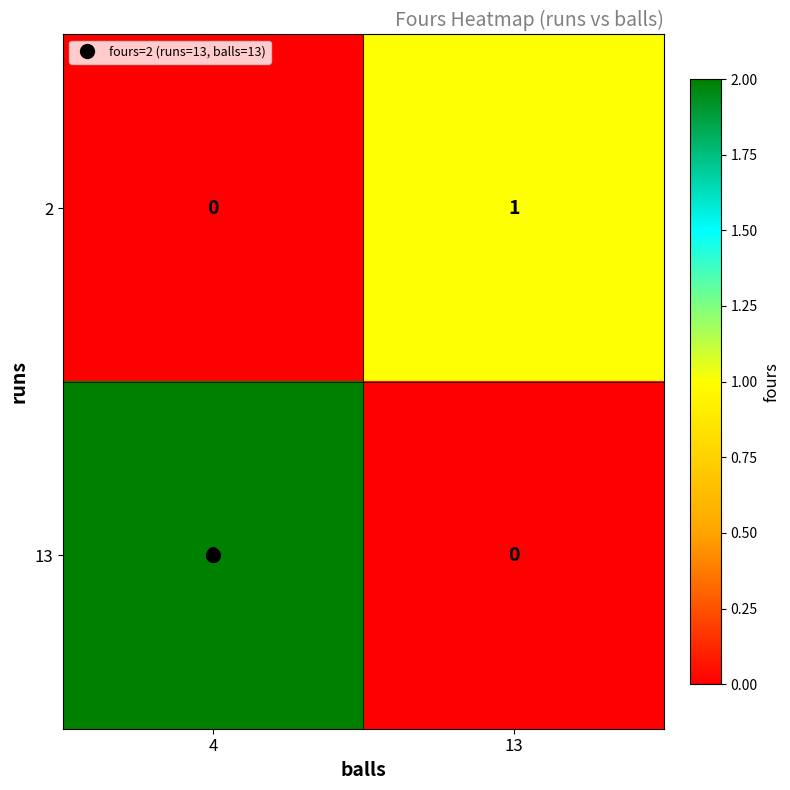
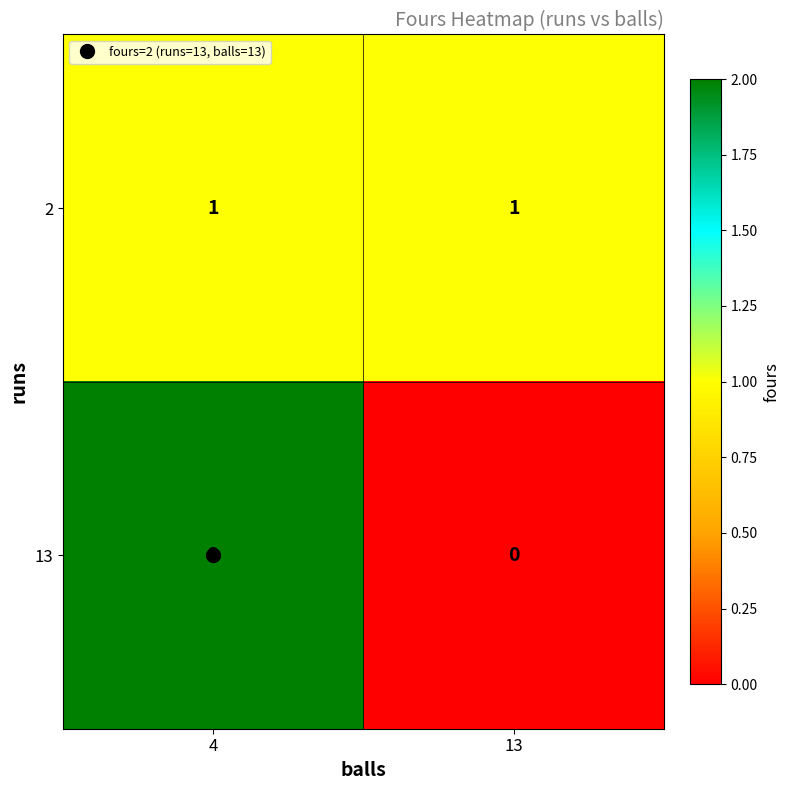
2, 4: 0 -> 1
